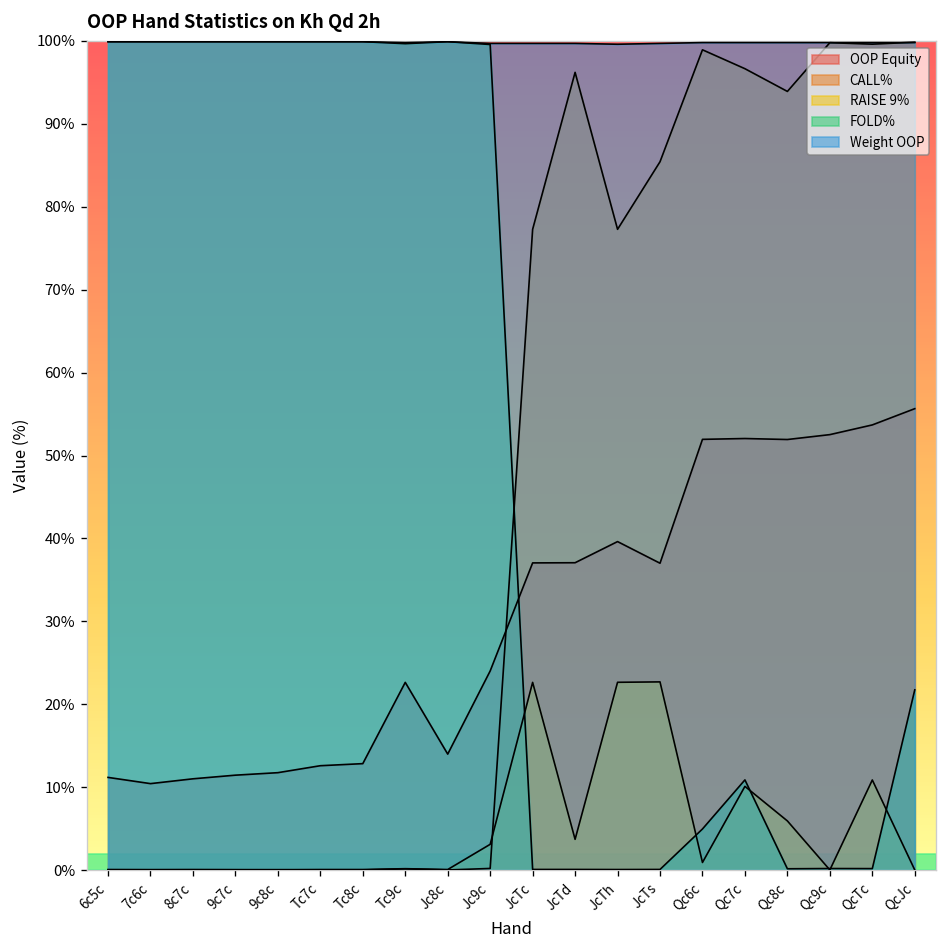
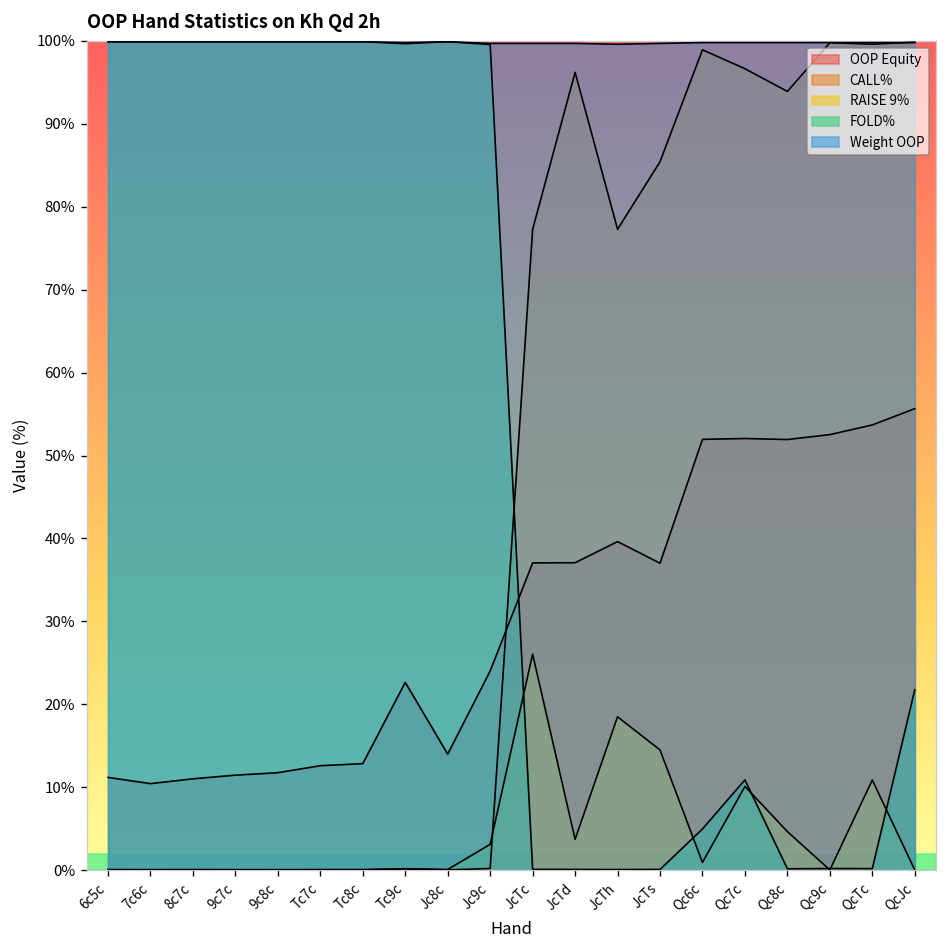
RAISE 9%, JcTc: 23% -> 26%
RAISE 9%, JcTh: 23% -> 18%
RAISE 9%, JcTs: 23% -> 14%
RAISE 9%, Qc8c: 6% -> 5%
